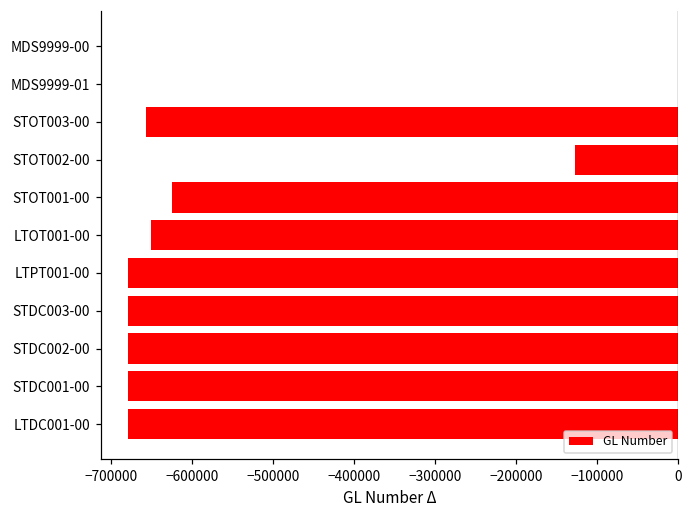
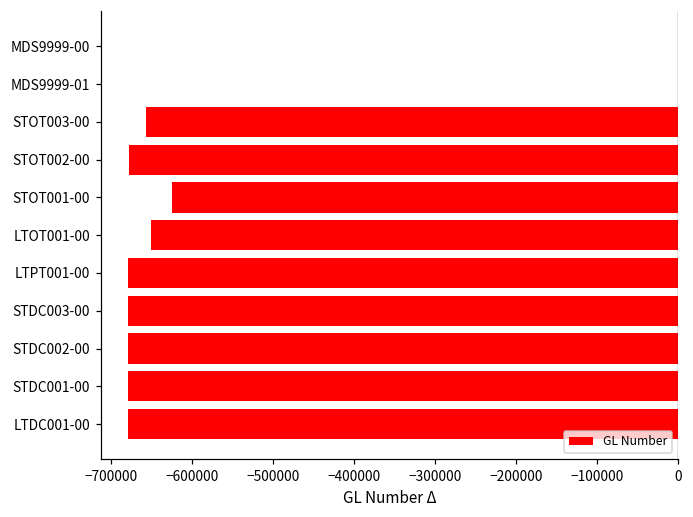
STOT002-00: -130000 -> -680000
